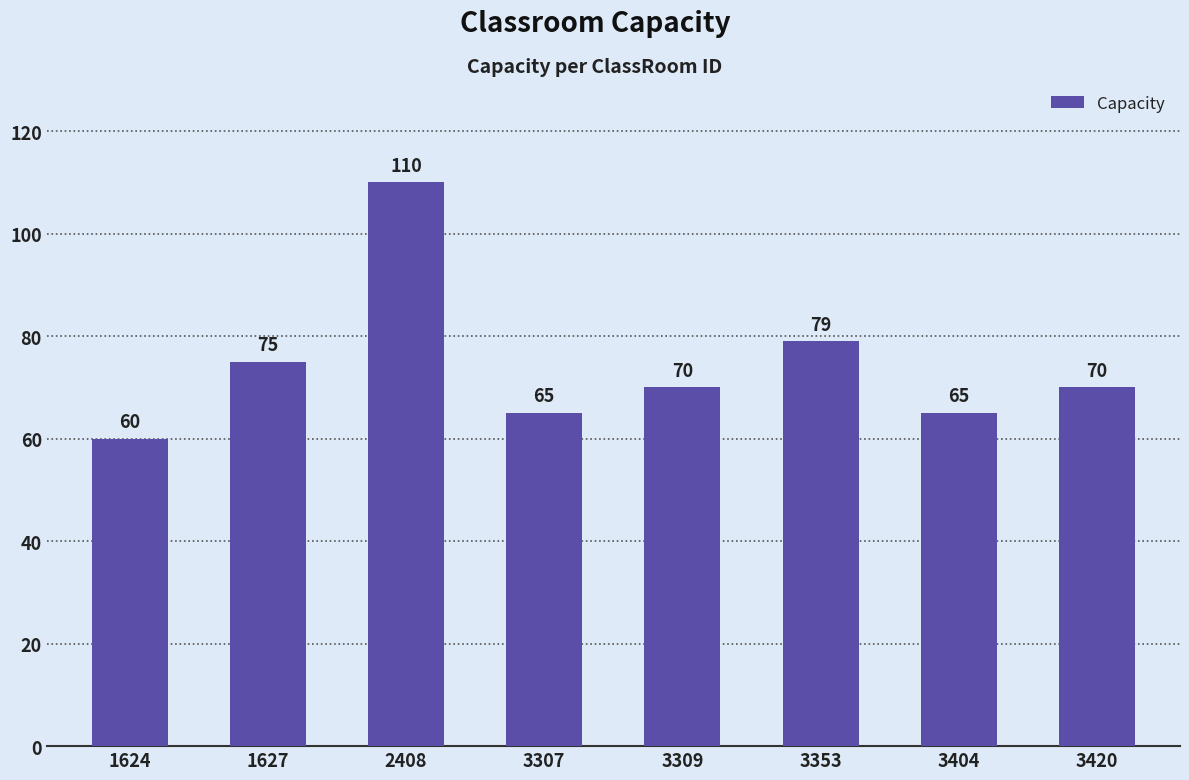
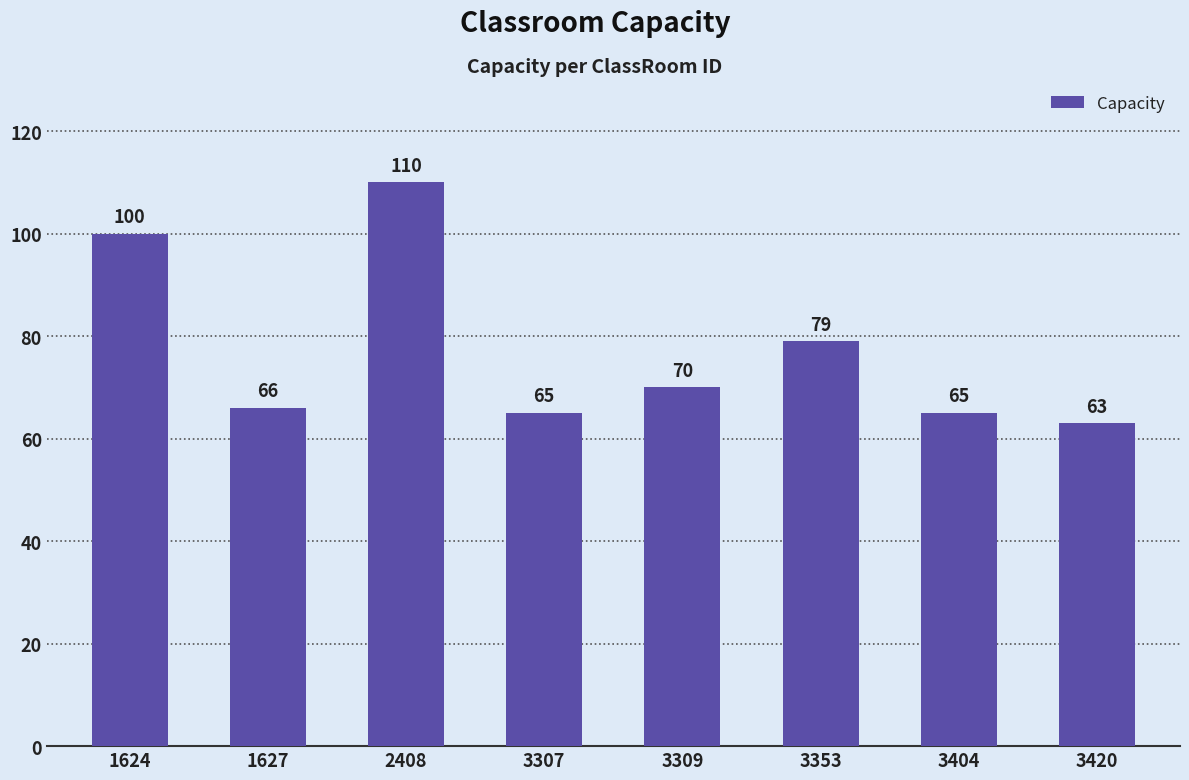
1624: 60 -> 100
1627: 75 -> 66
3420: 70 -> 63
